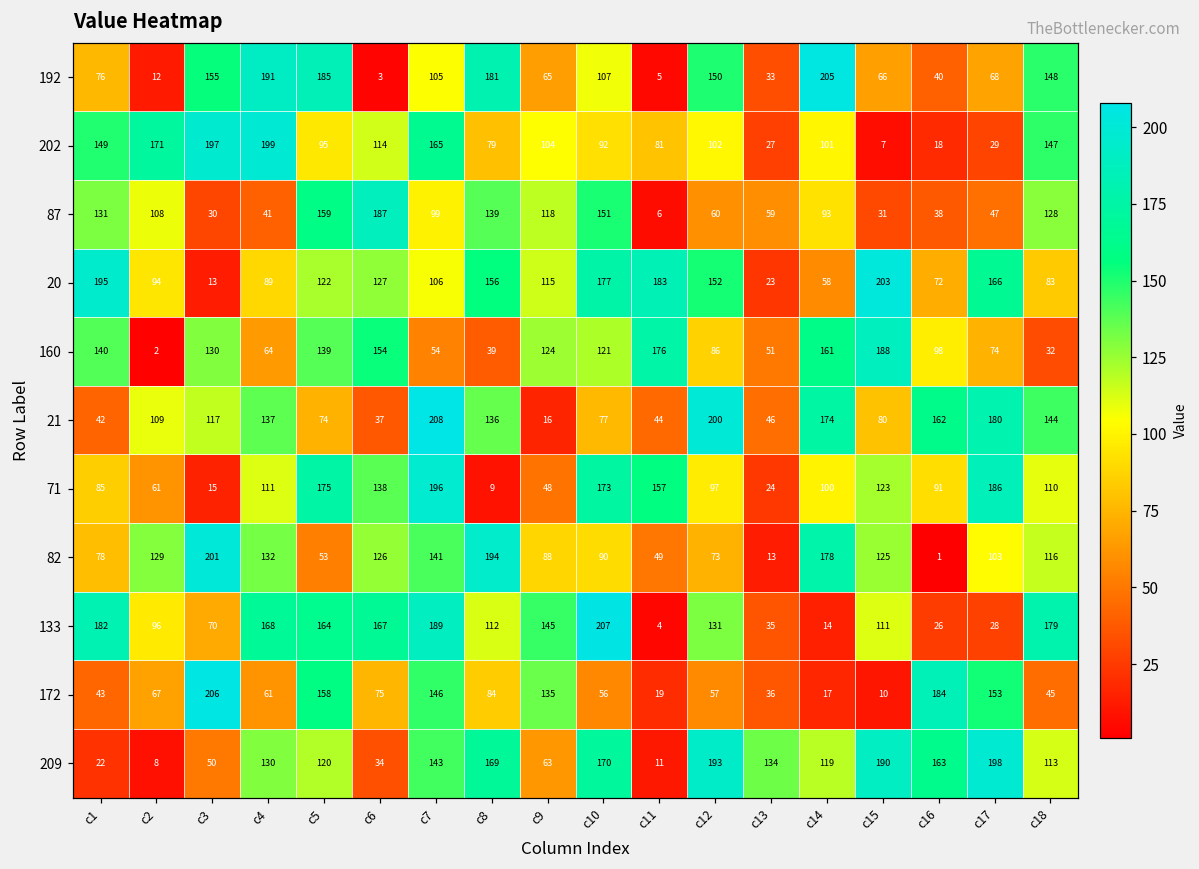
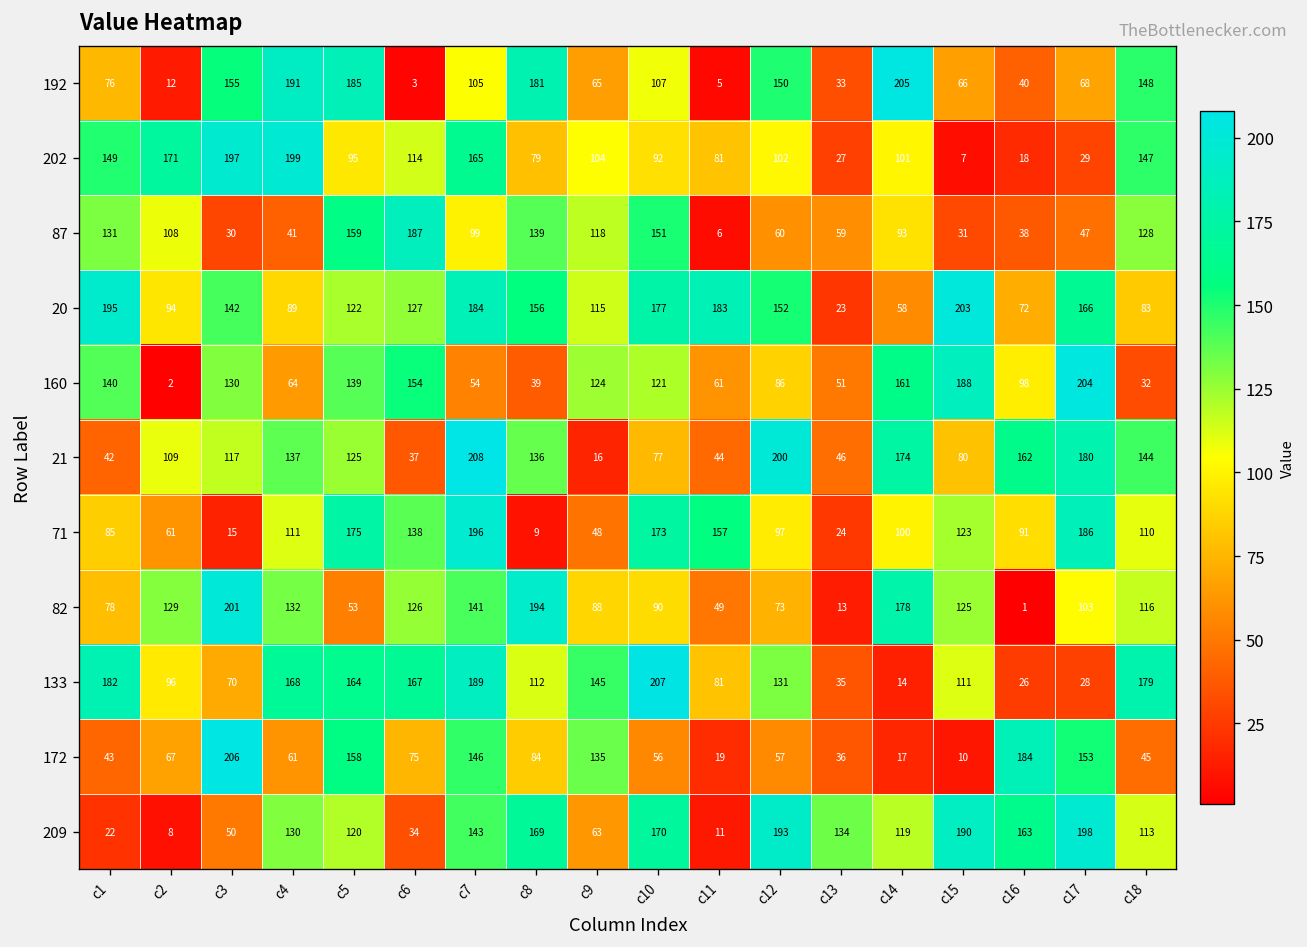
20, c3: 13 -> 142
20, c7: 106 -> 184
160, c11: 176 -> 61
160, c17: 74 -> 204
21, c5: 74 -> 125
133, c11: 4 -> 81
